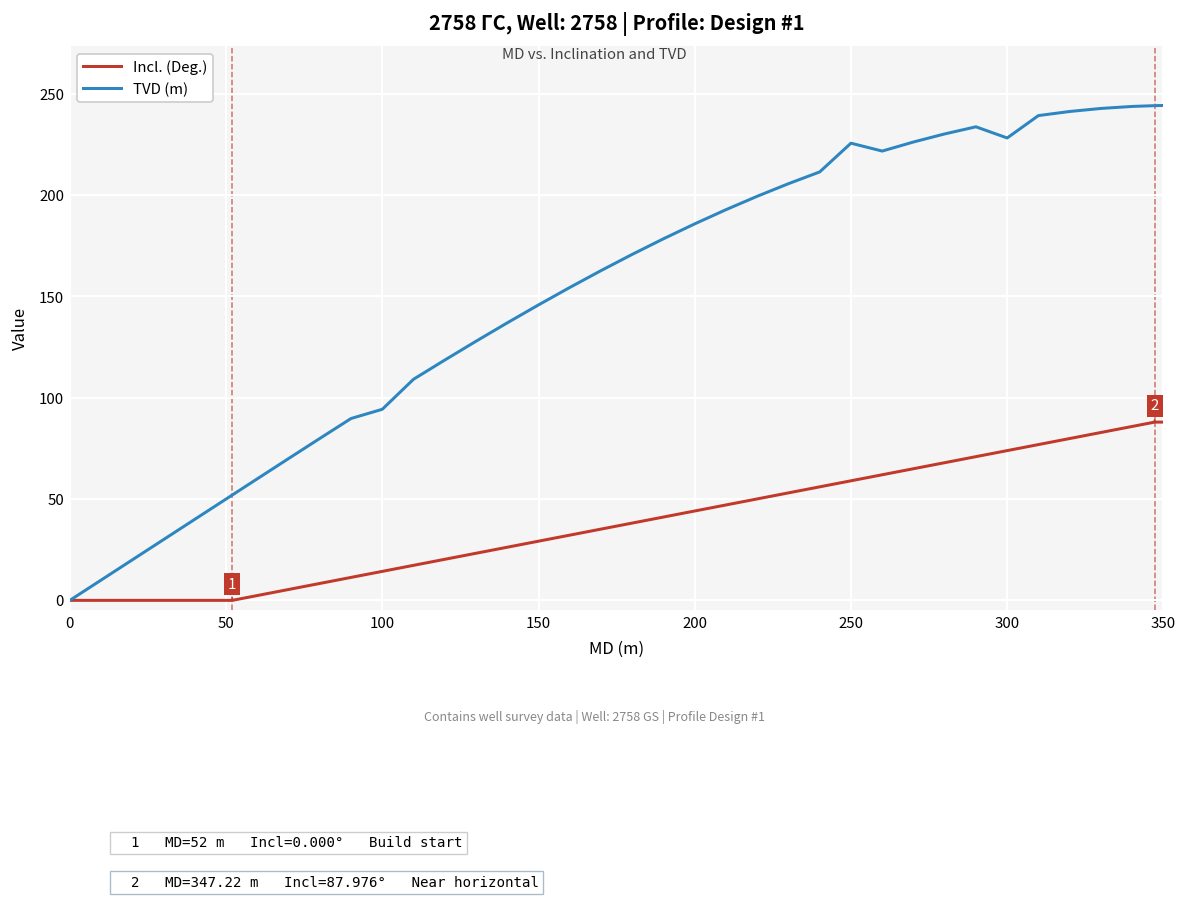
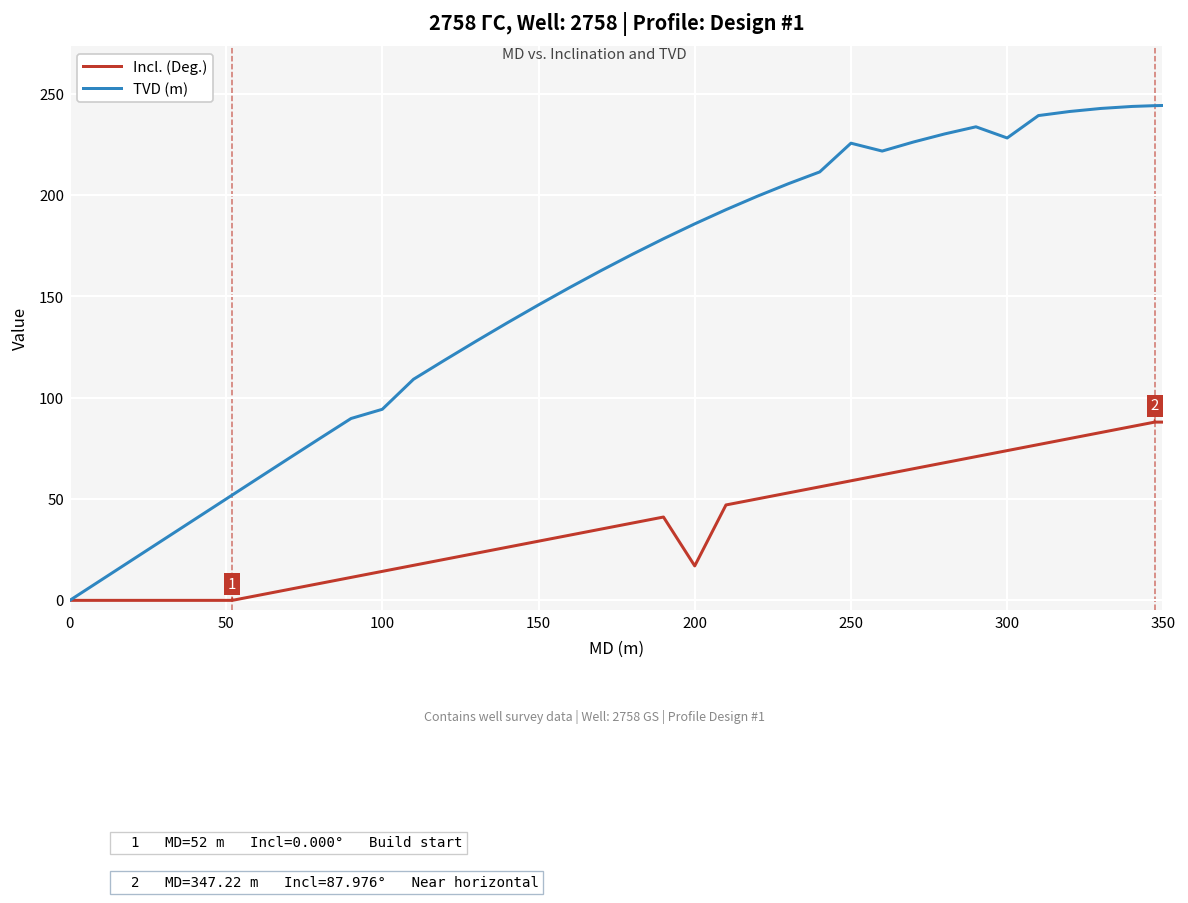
Incl. (Deg.), 200: 44 -> 17
